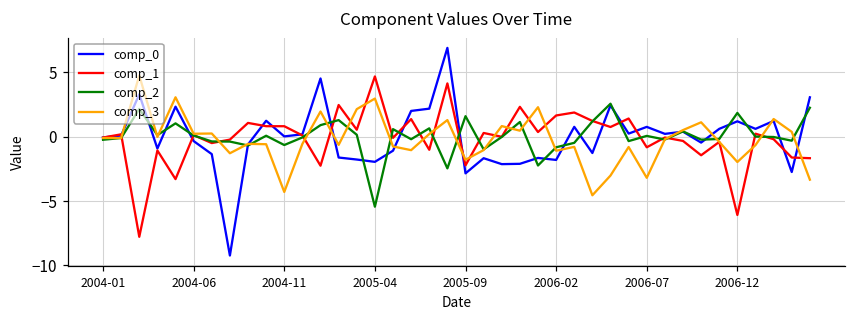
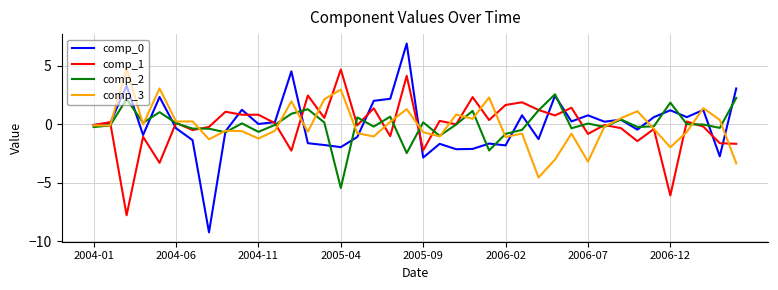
comp_3, 2004-11: -4.3 -> -1.2
comp_2, 2005-09: 1.6 -> 0.2
comp_3, 2005-09: -1.8 -> -0.7
